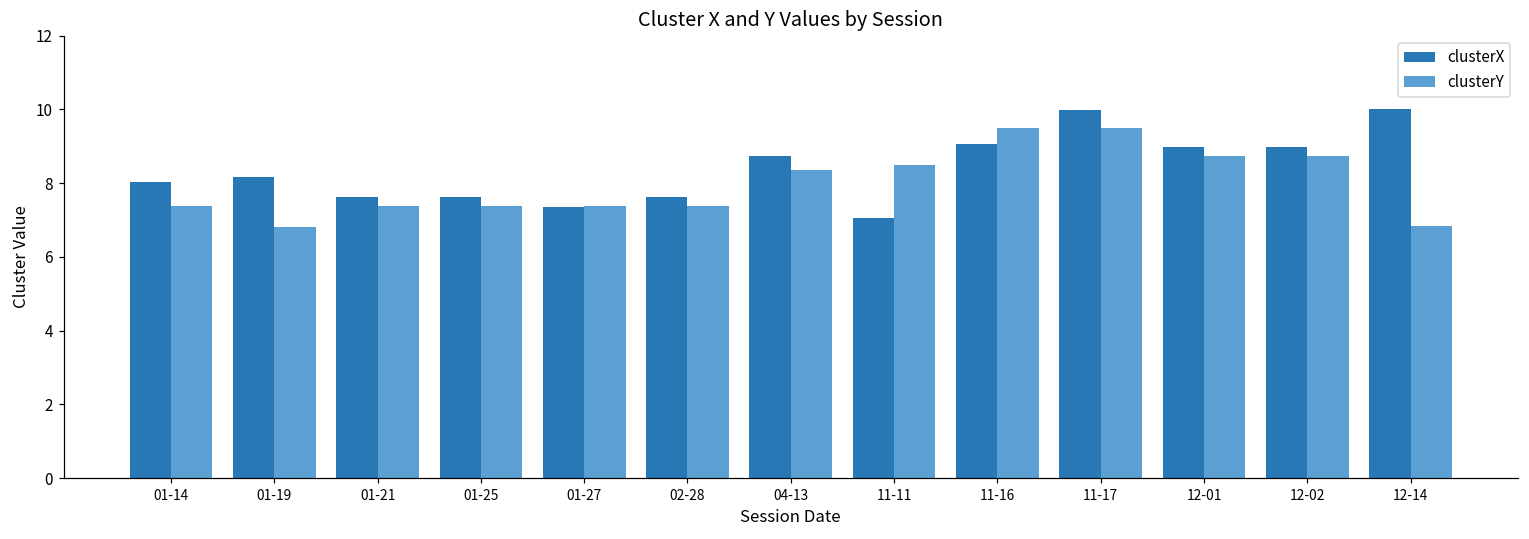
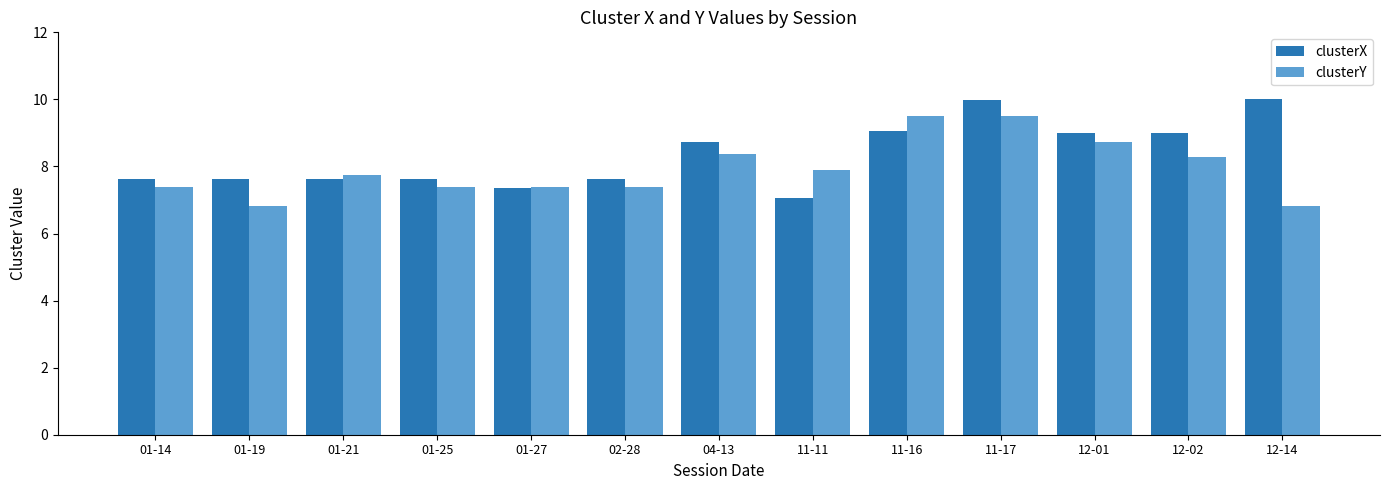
clusterX, 01-14: 8.0 -> 7.6
clusterX, 01-19: 8.2 -> 7.6
clusterY, 01-21: 7.4 -> 7.8
clusterY, 11-11: 8.5 -> 7.9
clusterY, 12-02: 8.7 -> 8.3
